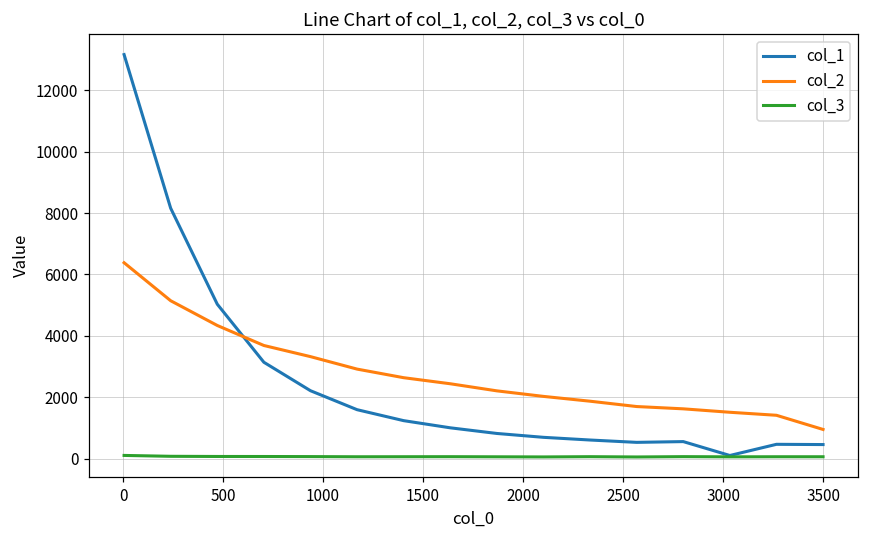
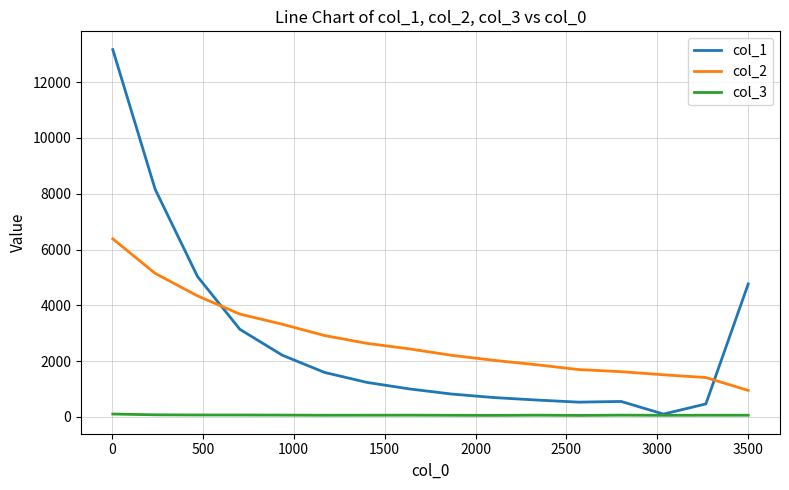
col_1, 3500: 500 -> 4800
